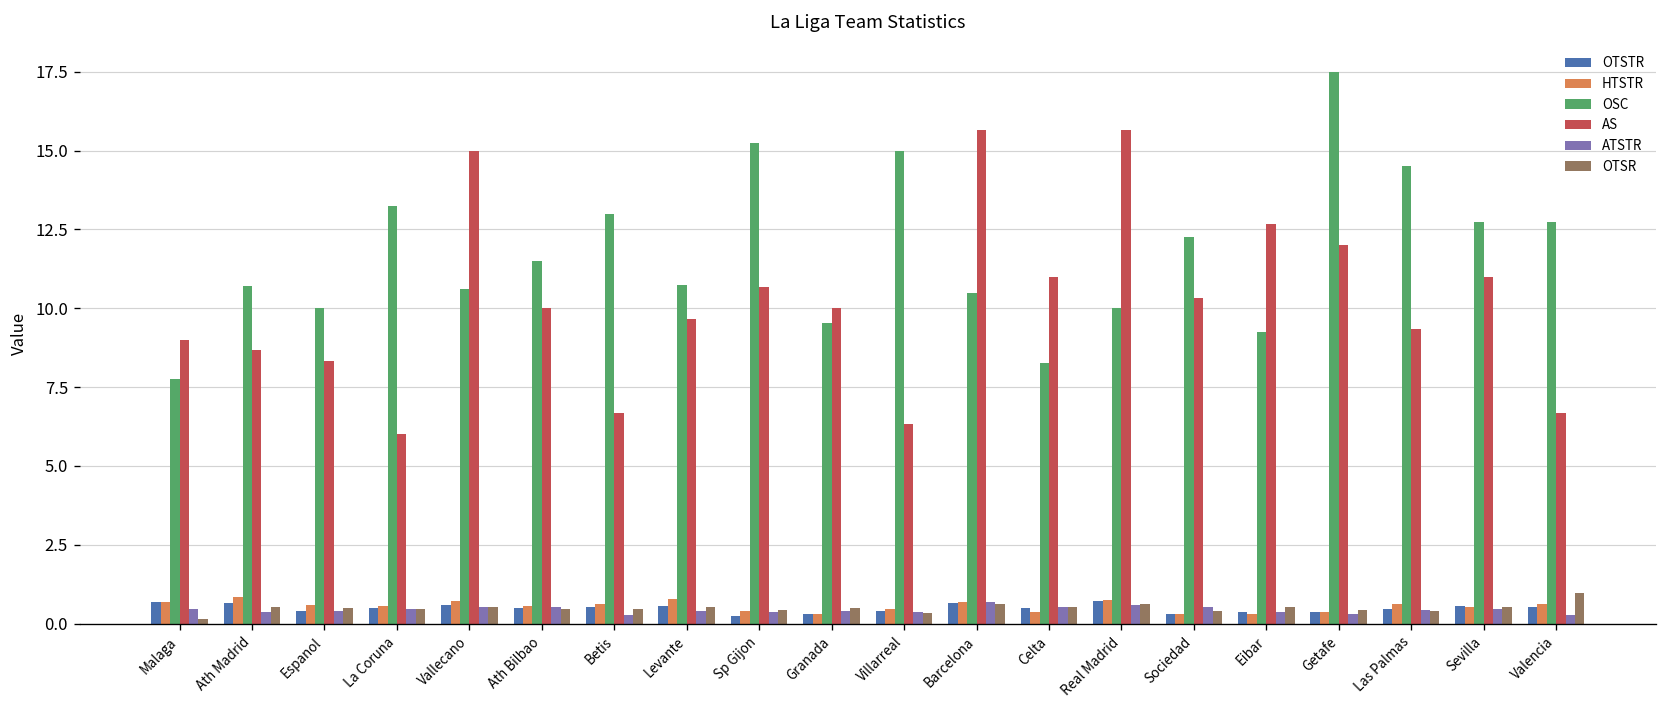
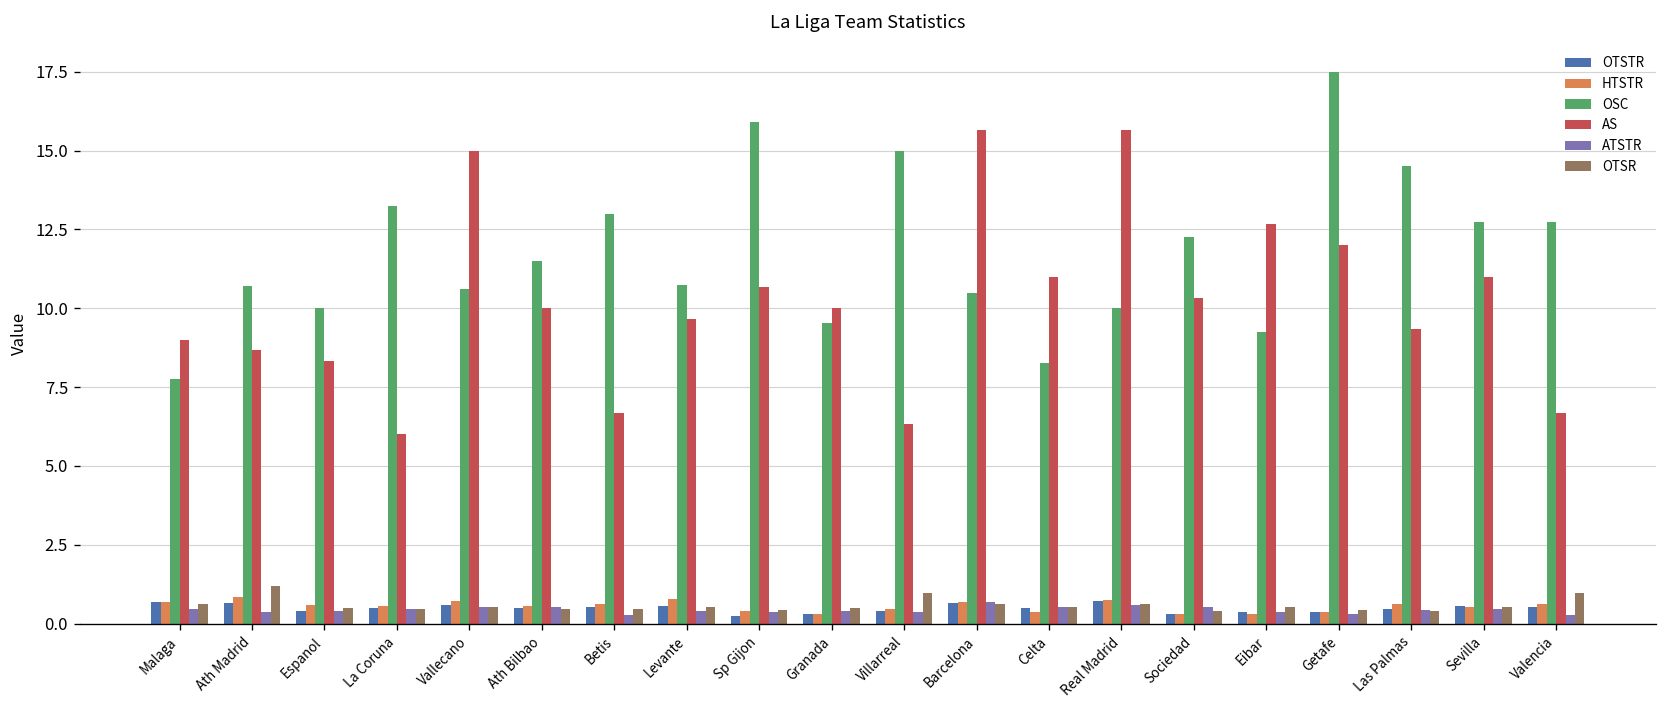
OTSR, Malaga: 0.2 -> 0.6
OTSR, Ath Madrid: 0.5 -> 1.2
OSC, Sp Gijon: 15.3 -> 15.9
OTSR, Villarreal: 0.4 -> 1.0
